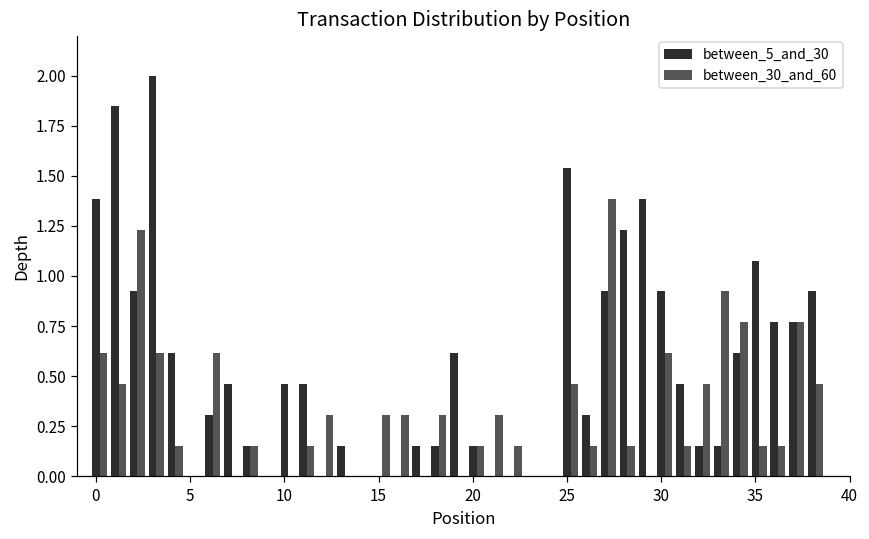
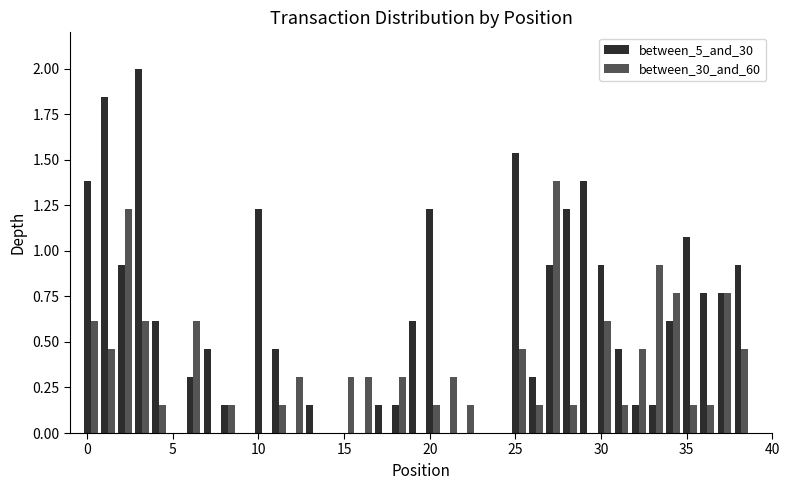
between_5_and_30, 10: 0.46 -> 1.23
between_5_and_30, 20: 0.15 -> 1.23
